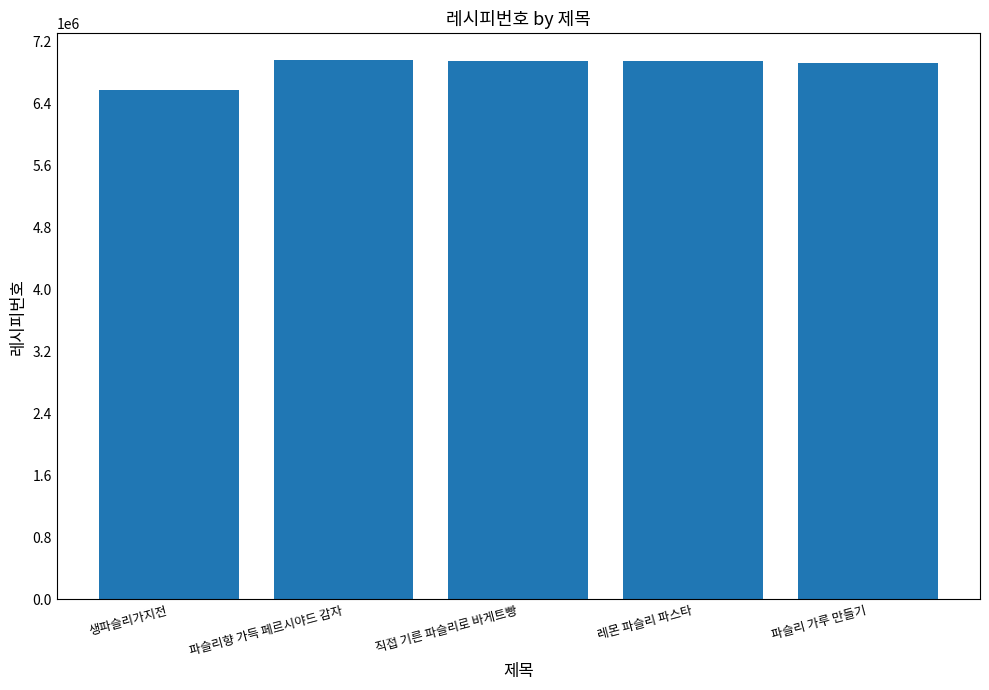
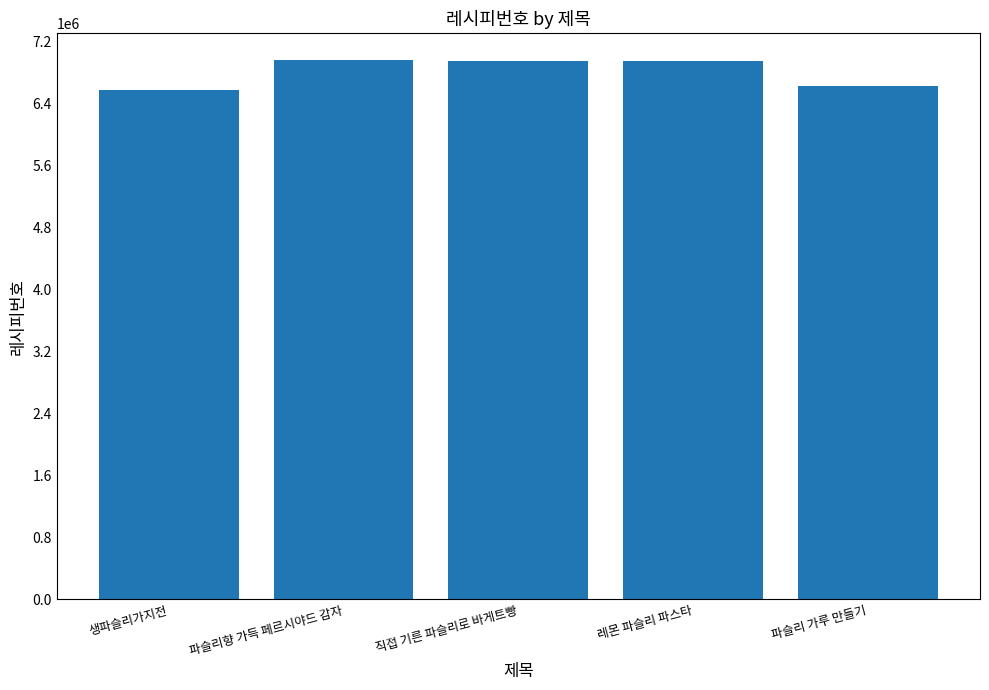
파슬리 가루 만들기: 6900000 -> 6600000
